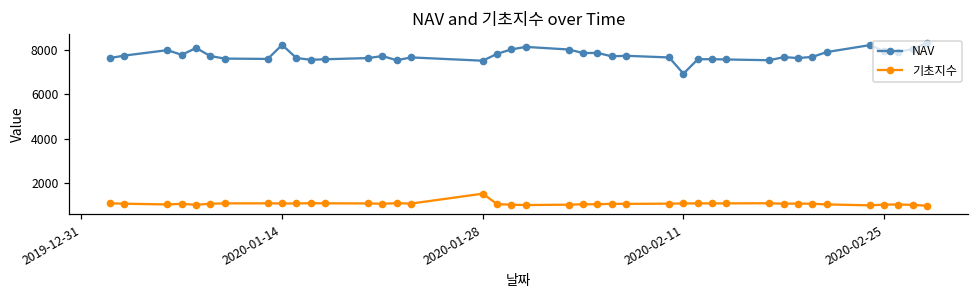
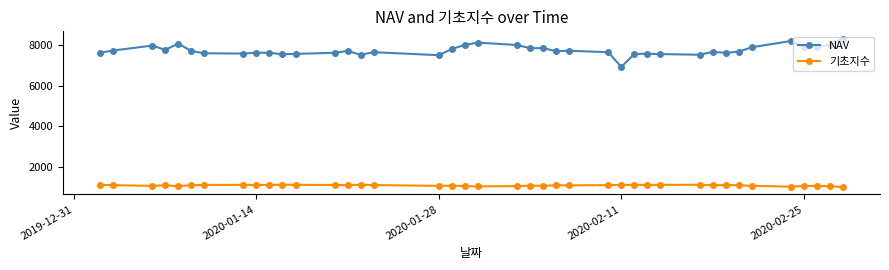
NAV, 2020-01-14: 8200 -> 7600
기초지수, 2020-01-28: 1500 -> 1100
